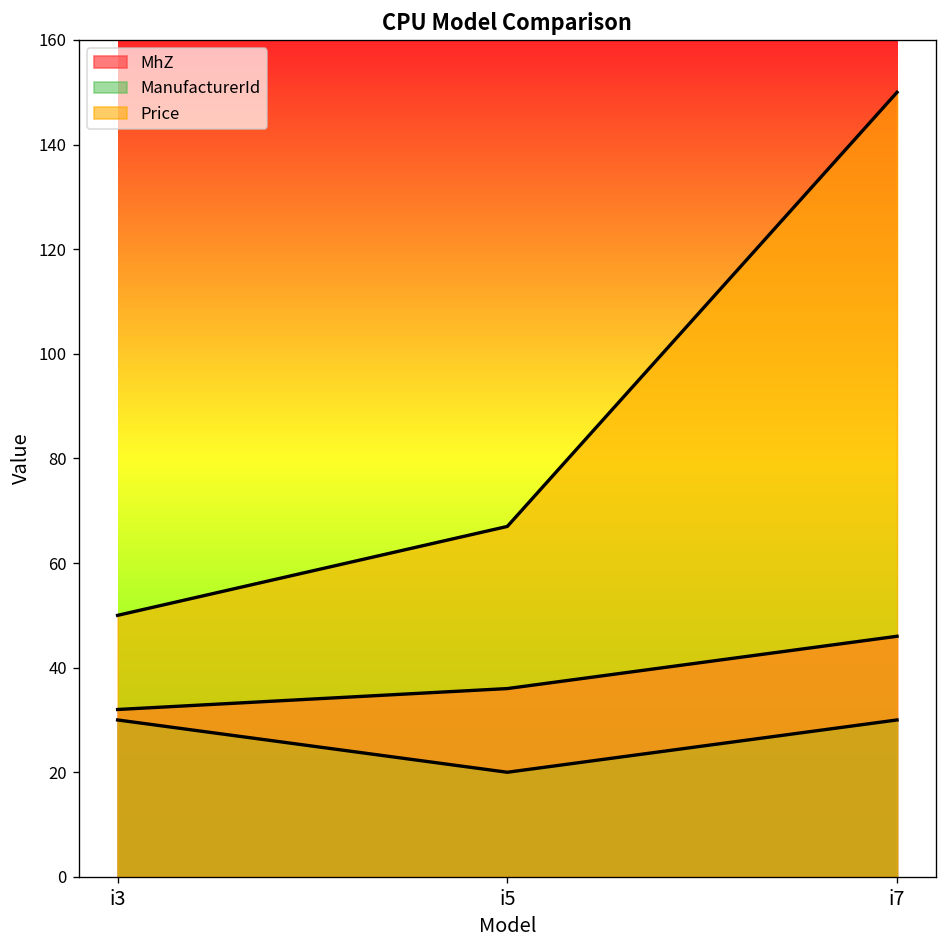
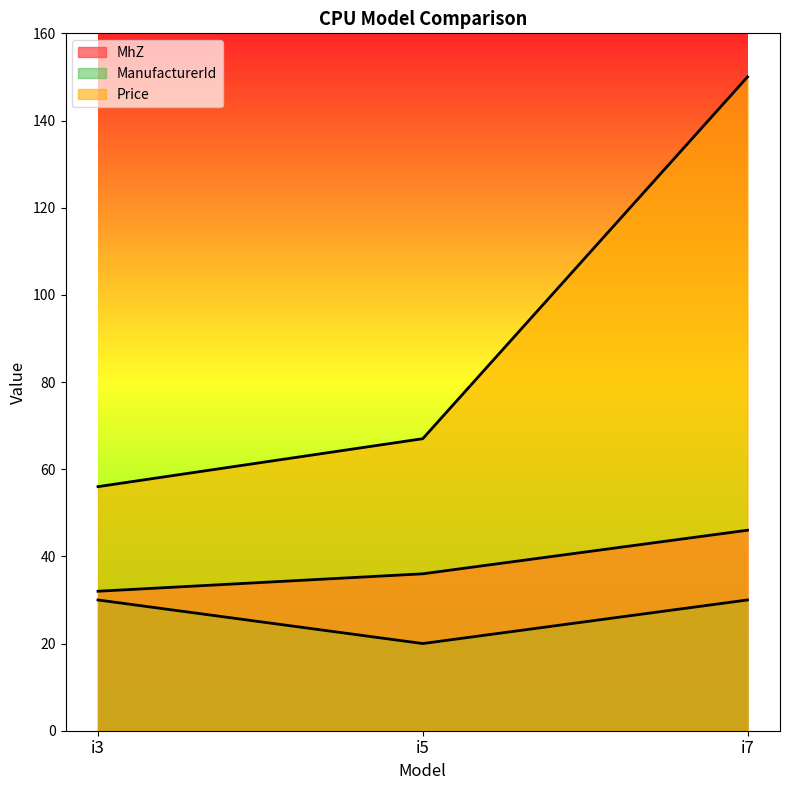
Price, i3: 50 -> 56
